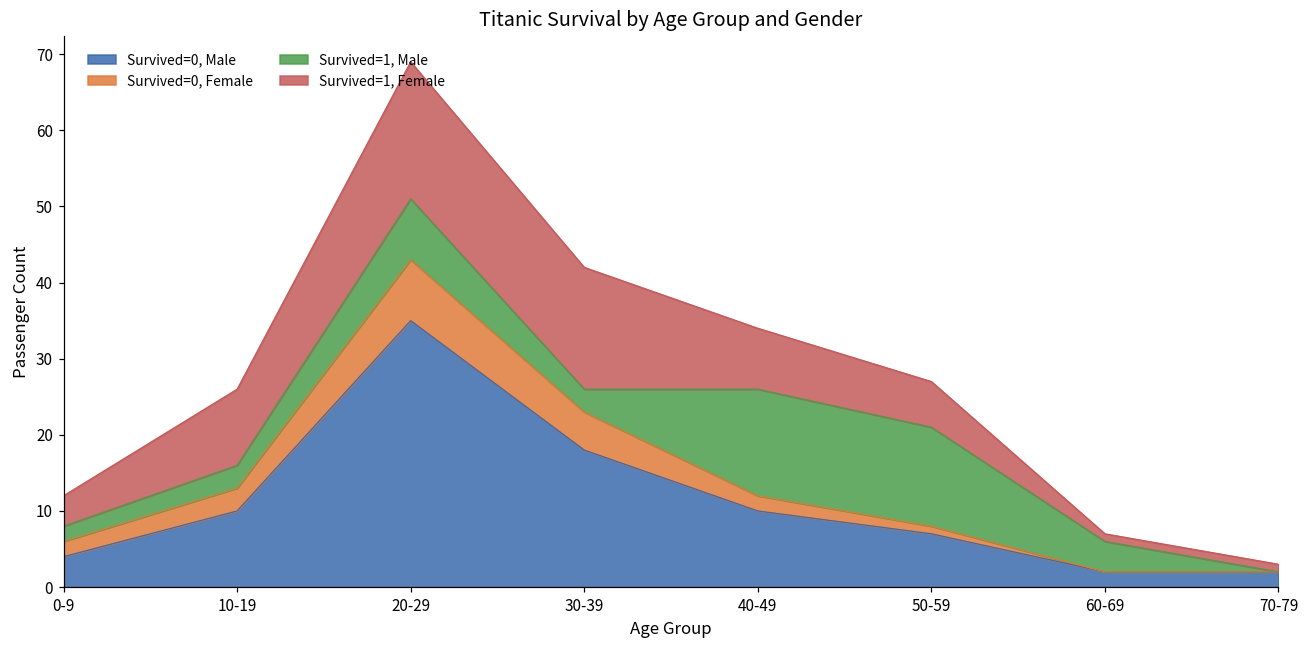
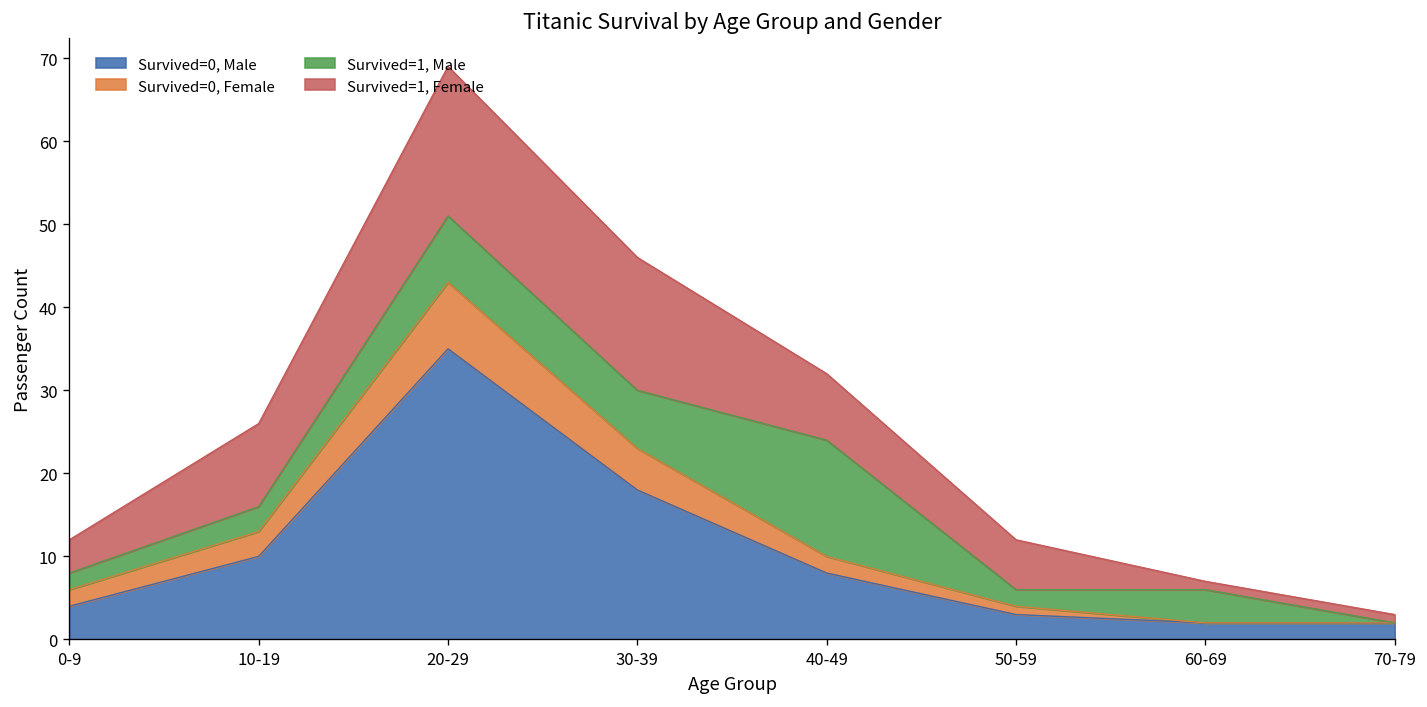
Survived=1, Male, 30-39: 3 -> 7
Survived=0, Male, 40-49: 10 -> 8
Survived=0, Male, 50-59: 7 -> 3
Survived=1, Male, 50-59: 13 -> 2
